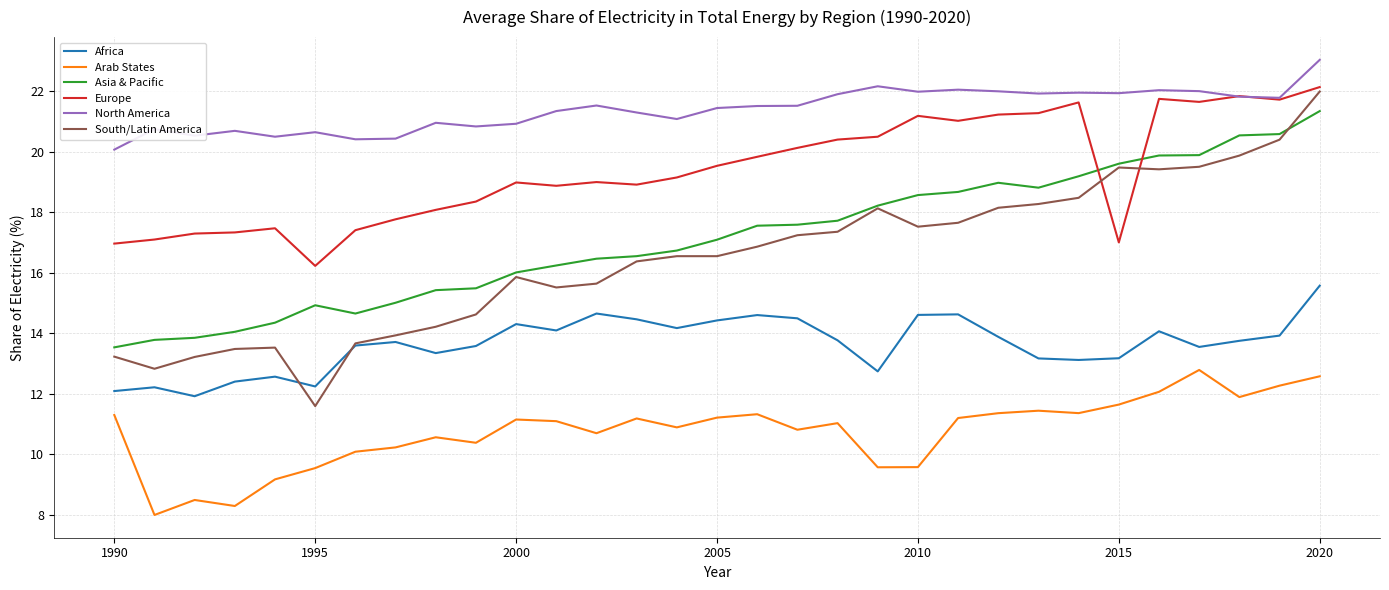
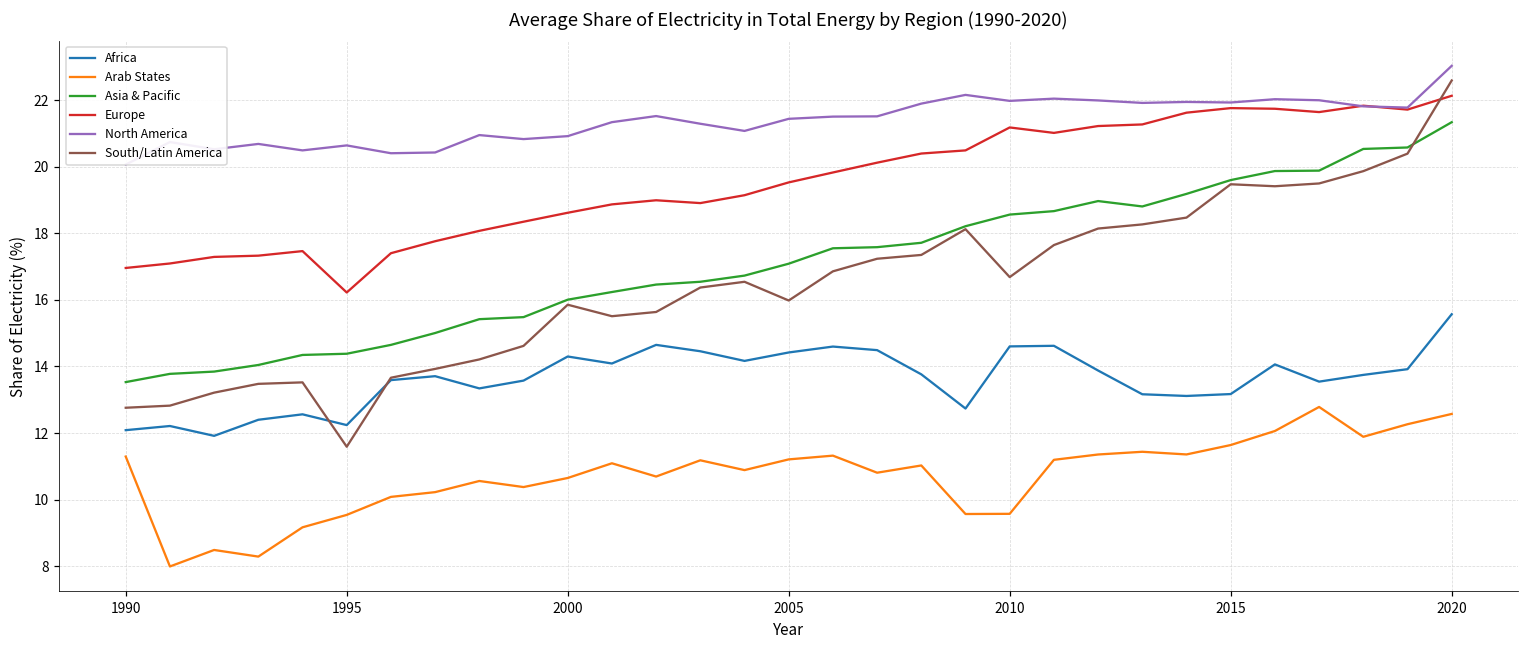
South/Latin America, 1990: 13.2 -> 12.8
Asia & Pacific, 1995: 14.9 -> 14.4
Arab States, 2000: 11.1 -> 10.7
Europe, 2000: 19.0 -> 18.6
South/Latin America, 2005: 16.5 -> 16.0
South/Latin America, 2010: 17.5 -> 16.7
Europe, 2015: 17.0 -> 21.8
South/Latin America, 2020: 22.0 -> 22.6
